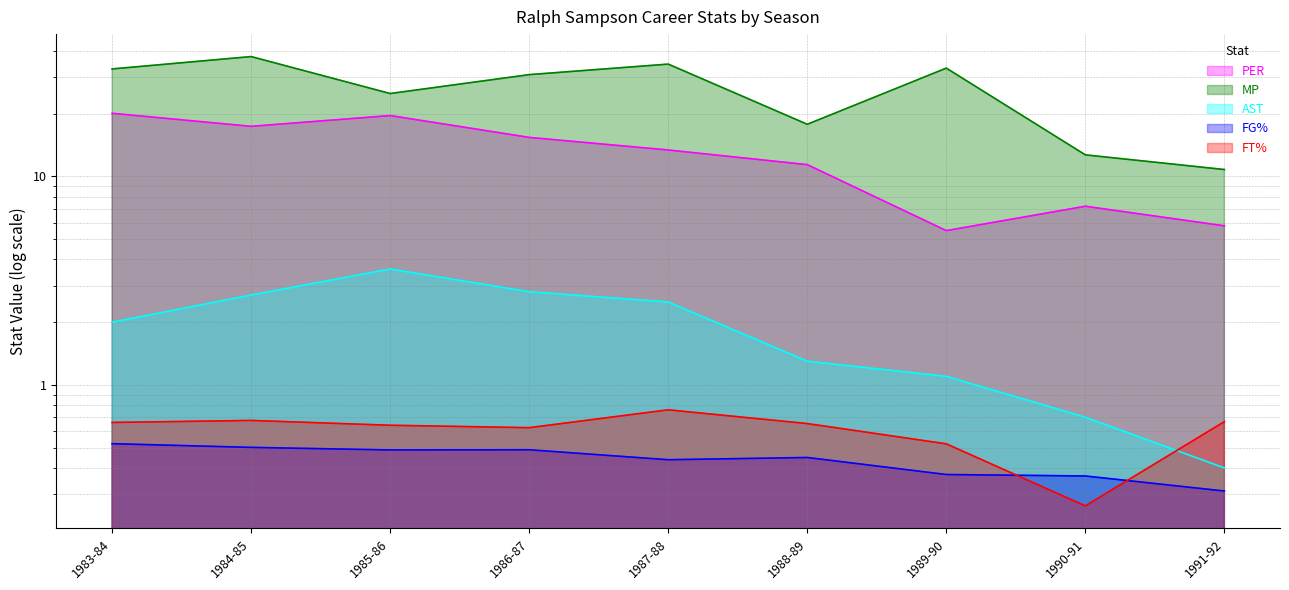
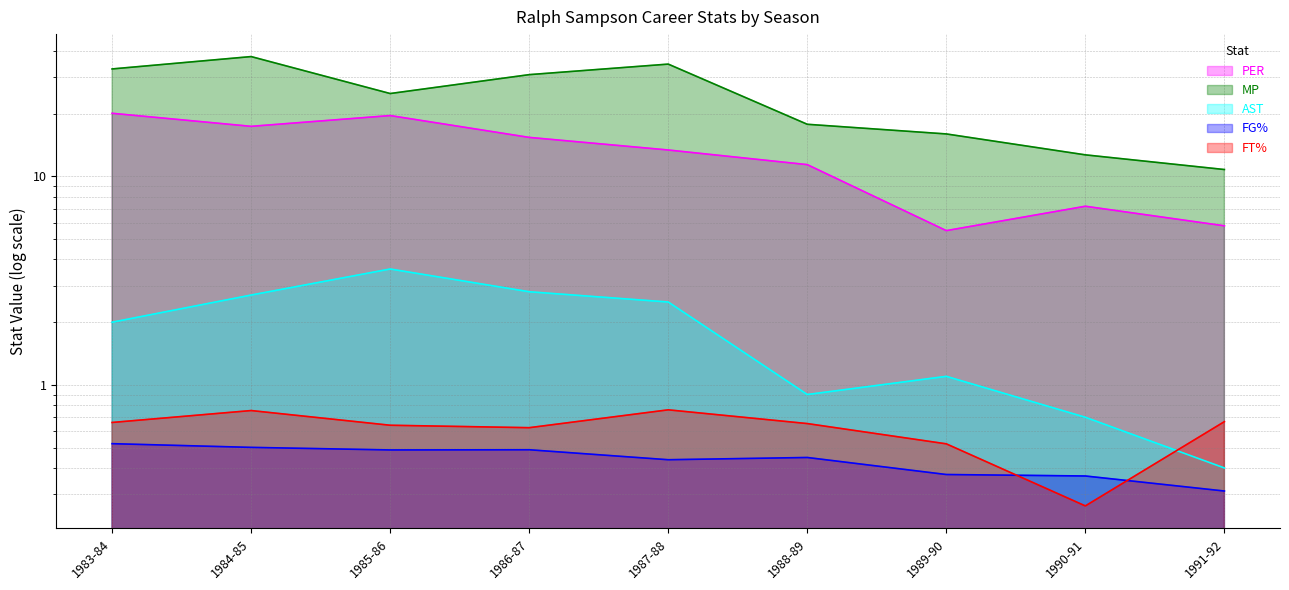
FT%, 1984-85: 0.68 -> 0.75
AST, 1988-89: 1.3 -> 0.9
MP, 1989-90: 33 -> 16
